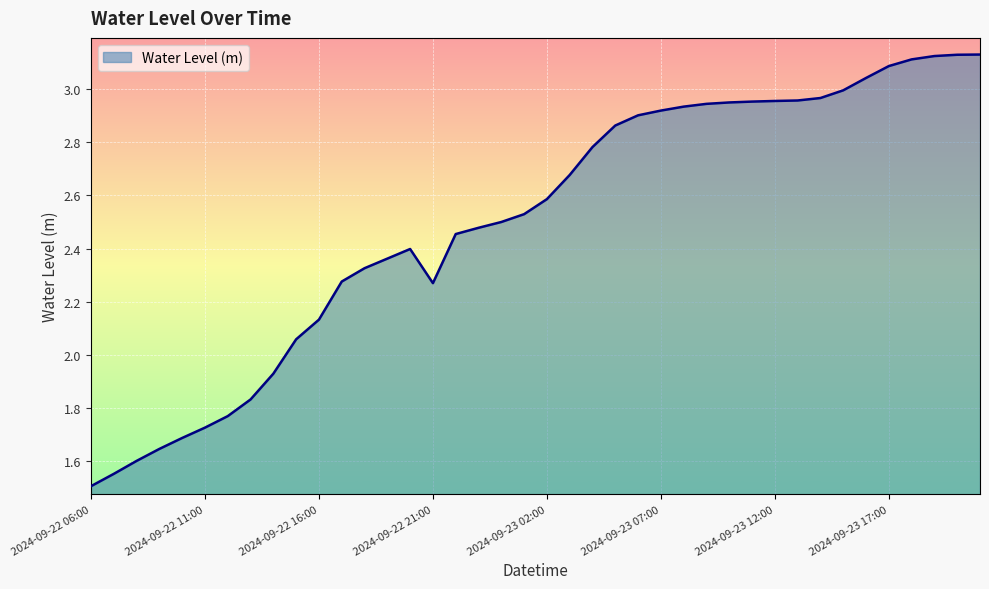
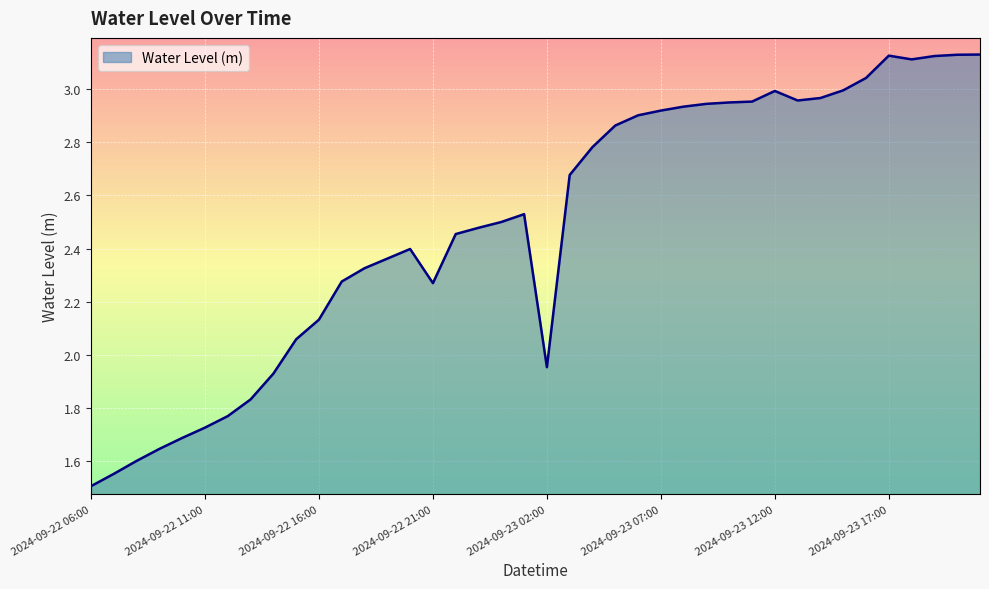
2024-09-23 02:00: 2.59 -> 1.95
2024-09-23 12:00: 2.95 -> 2.99
2024-09-23 17:00: 3.09 -> 3.13
